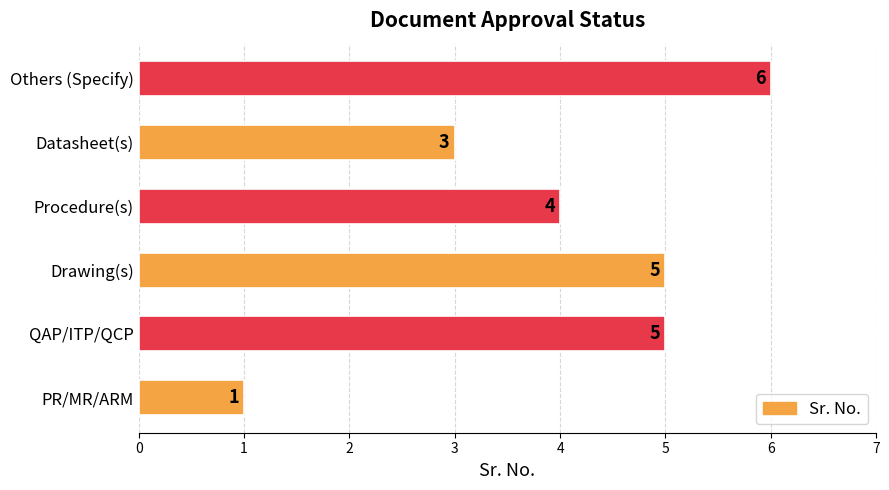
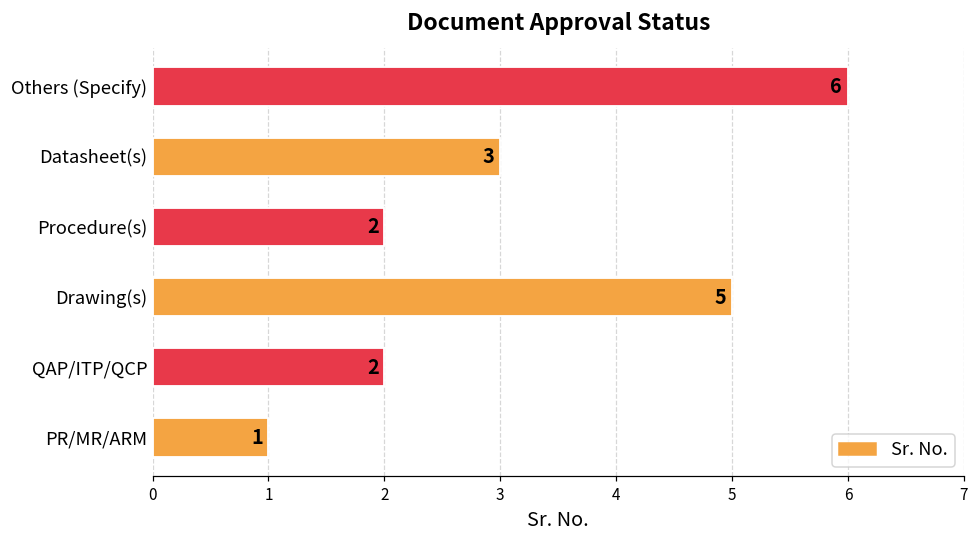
Procedure(s): 4 -> 2
QAP/ITP/QCP: 5 -> 2
